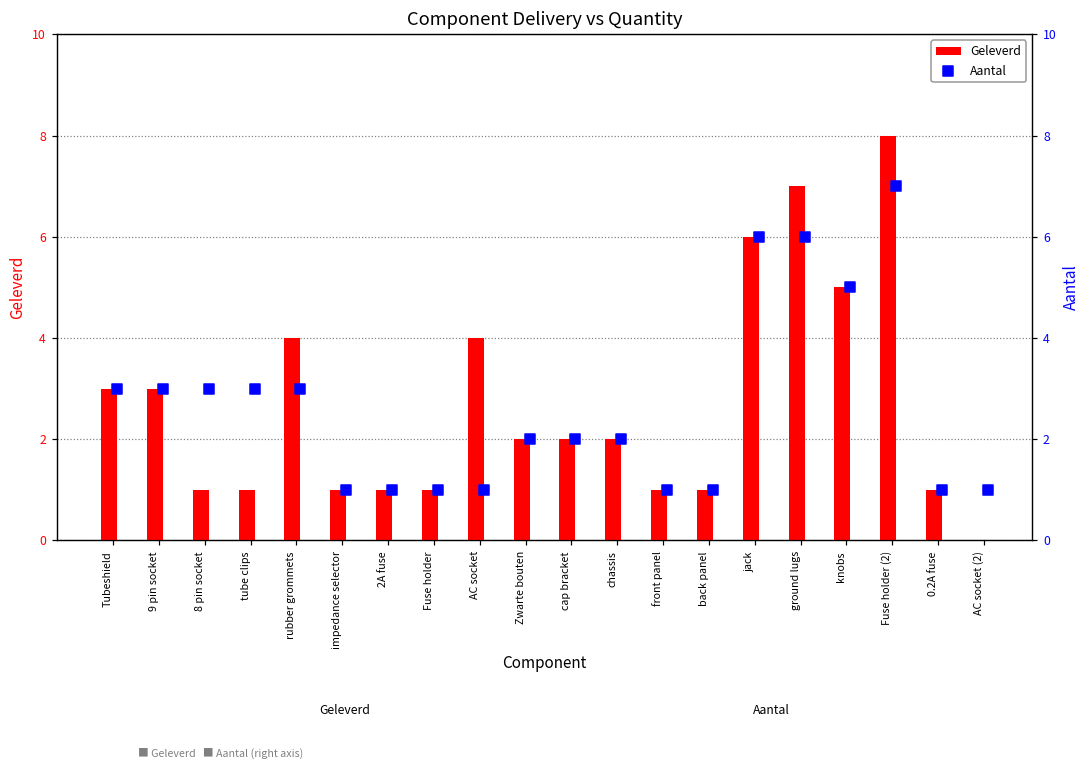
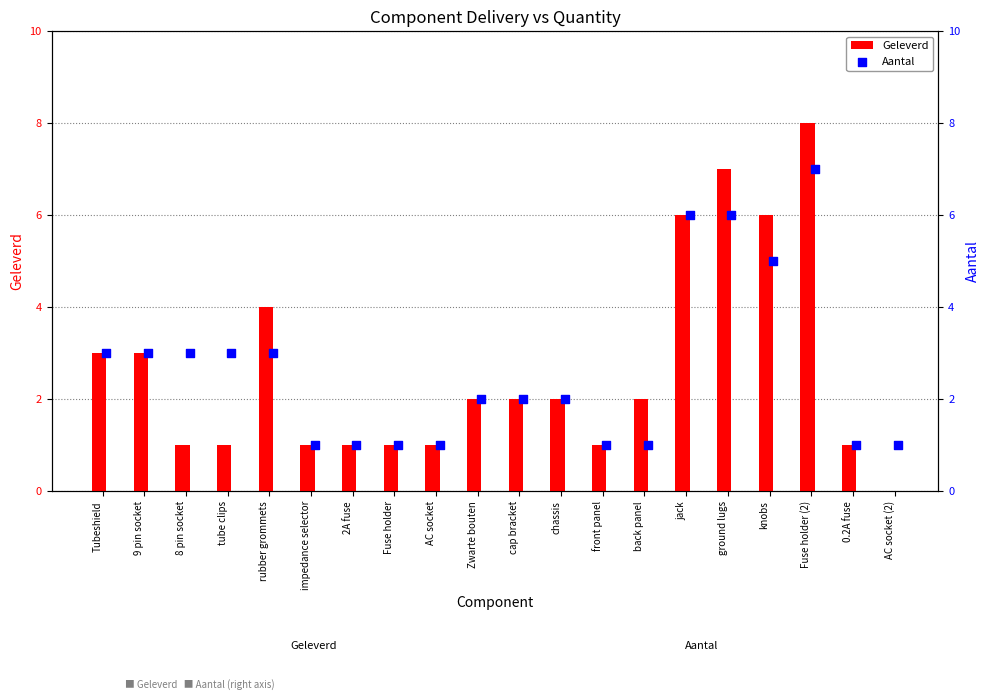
Geleverd, AC socket: 4 -> 1
Geleverd, back panel: 1 -> 2
Geleverd, knobs: 5 -> 6
